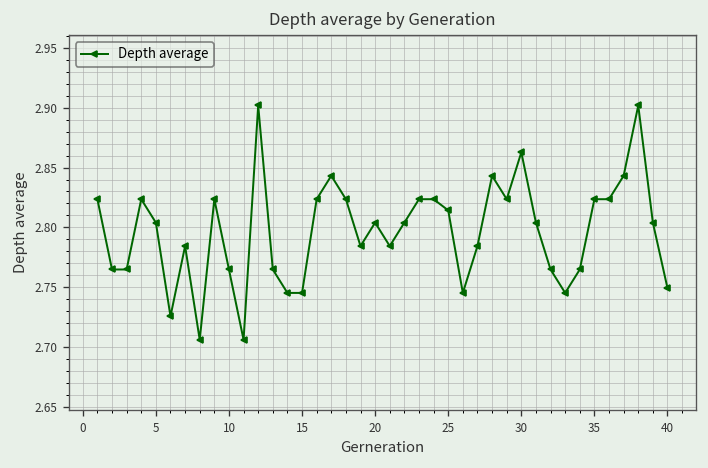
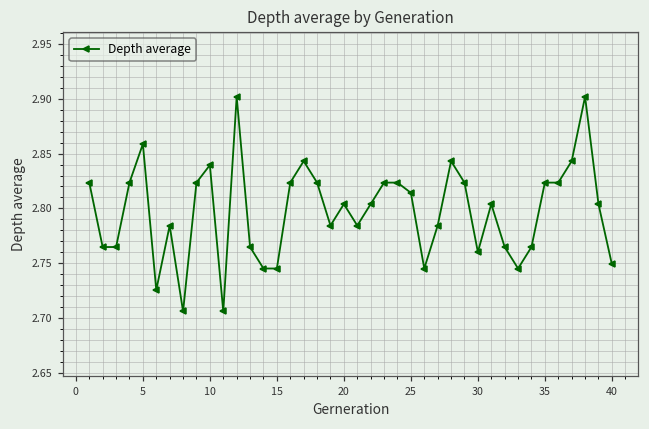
5: 2.80 -> 2.86
10: 2.76 -> 2.84
30: 2.86 -> 2.76
